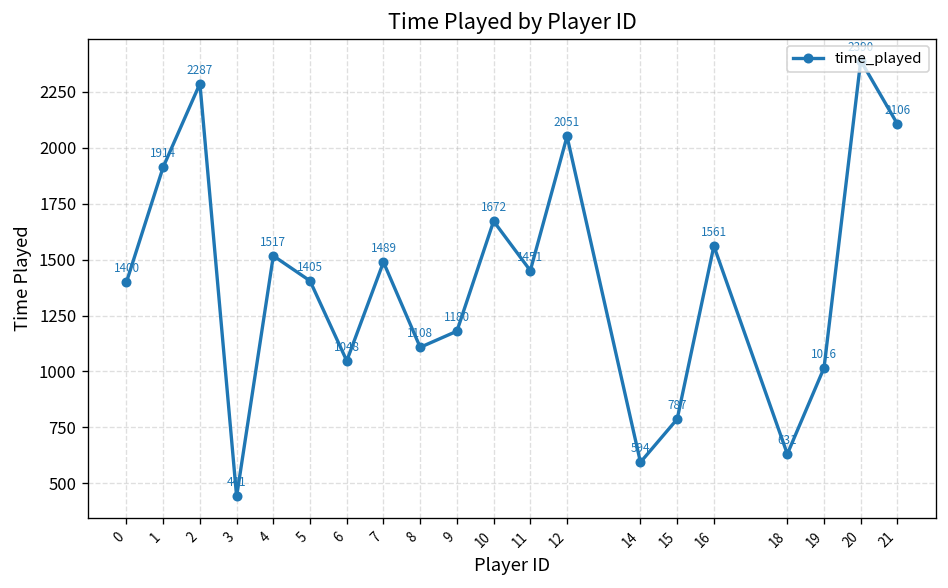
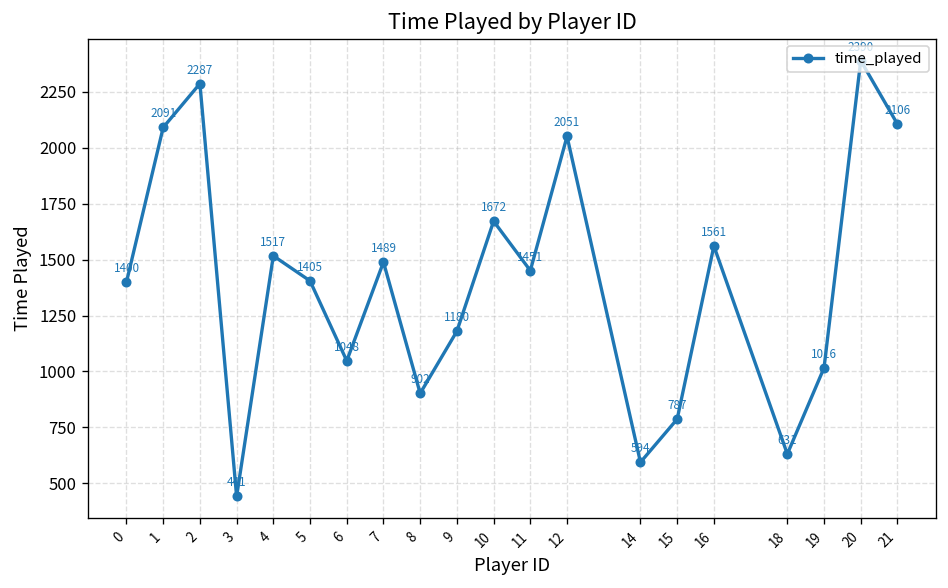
1: 1914 -> 2091
8: 1108 -> 902
